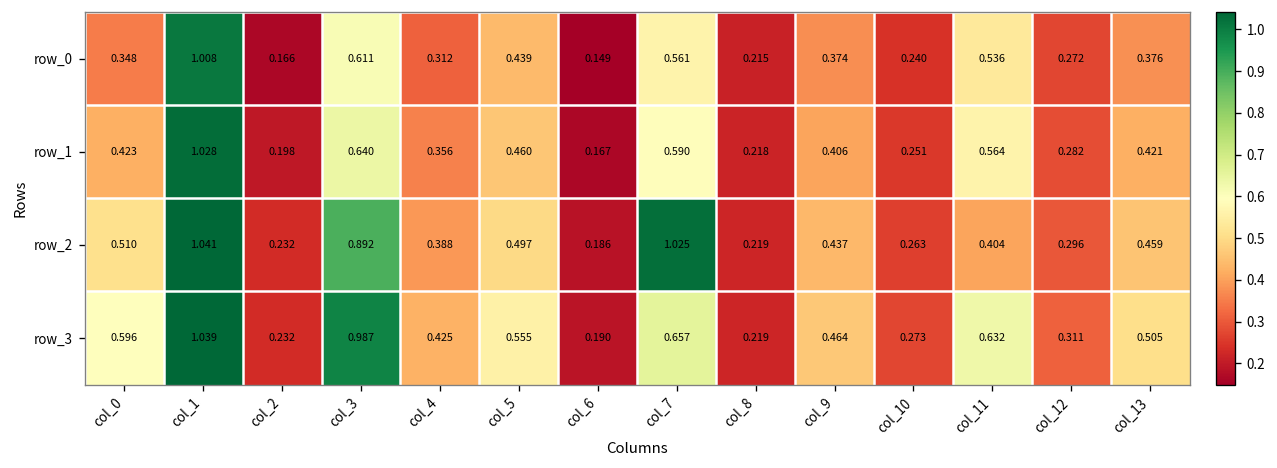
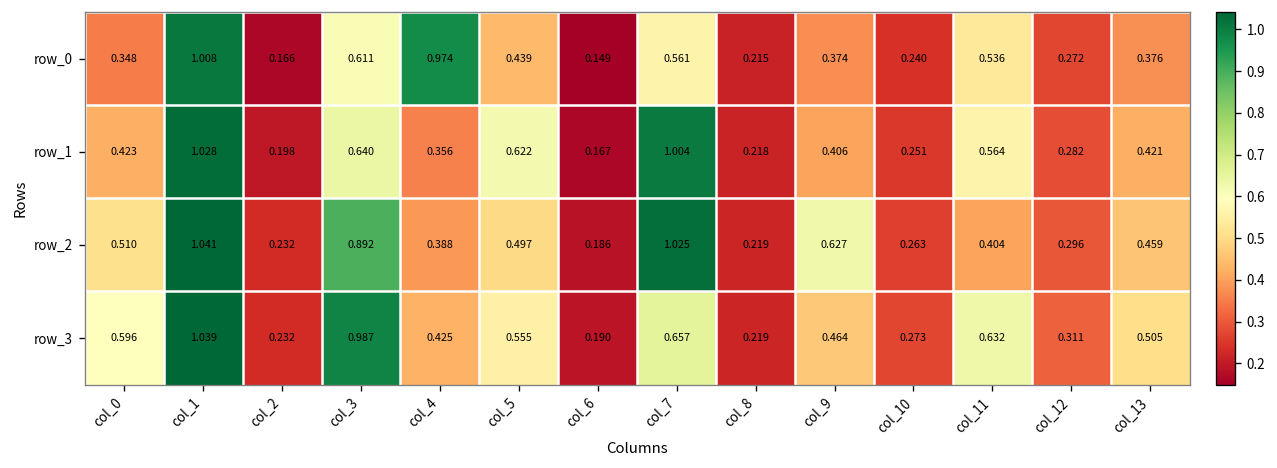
row_0, col_4: 0.312 -> 0.974
row_1, col_5: 0.460 -> 0.622
row_1, col_7: 0.590 -> 1.004
row_2, col_9: 0.437 -> 0.627
